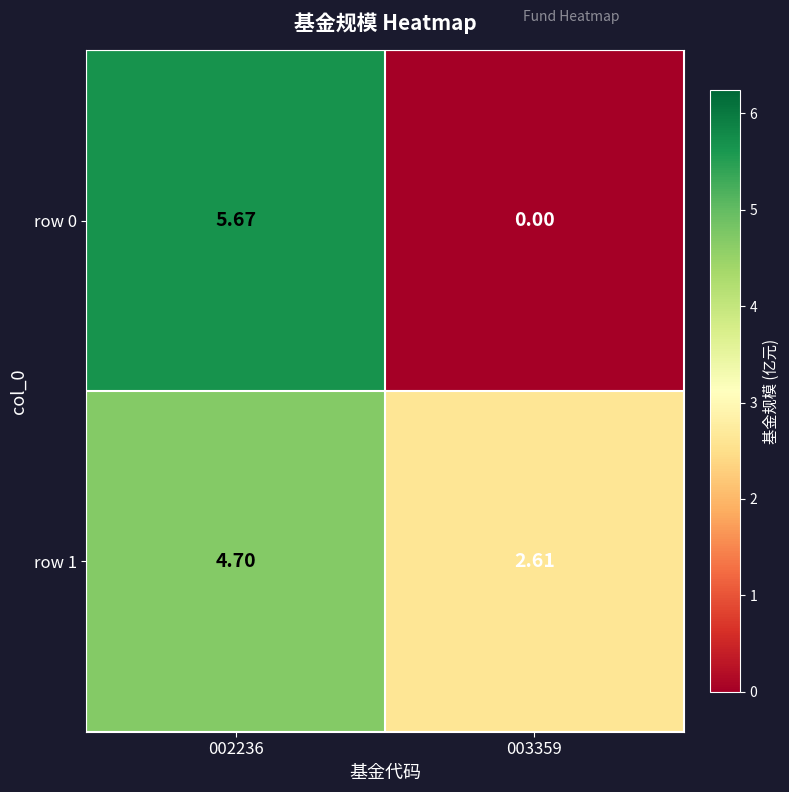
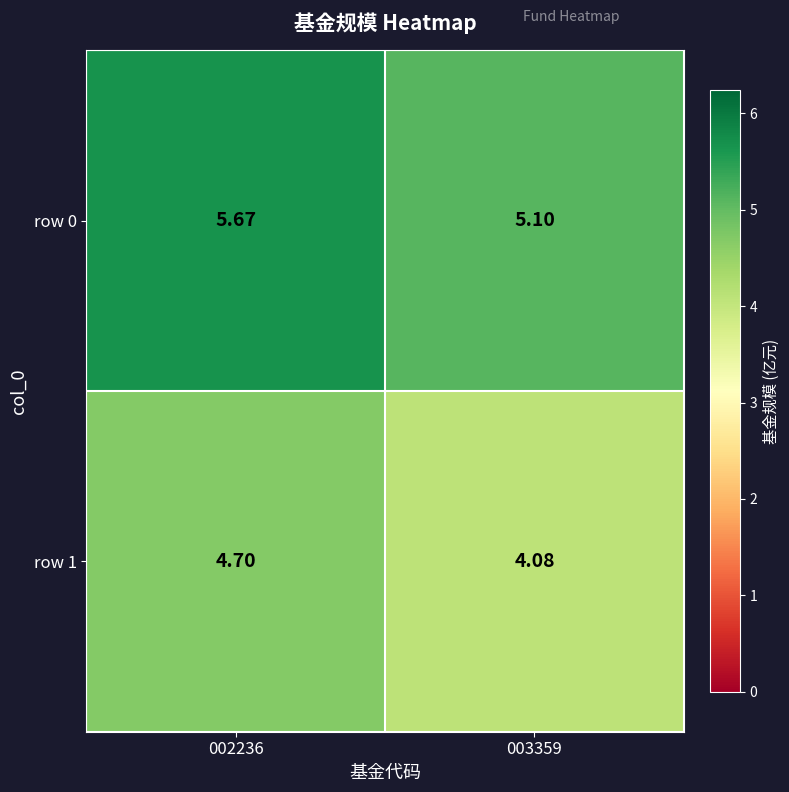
row 0, 003359: 0.00 -> 5.10
row 1, 003359: 2.61 -> 4.08
